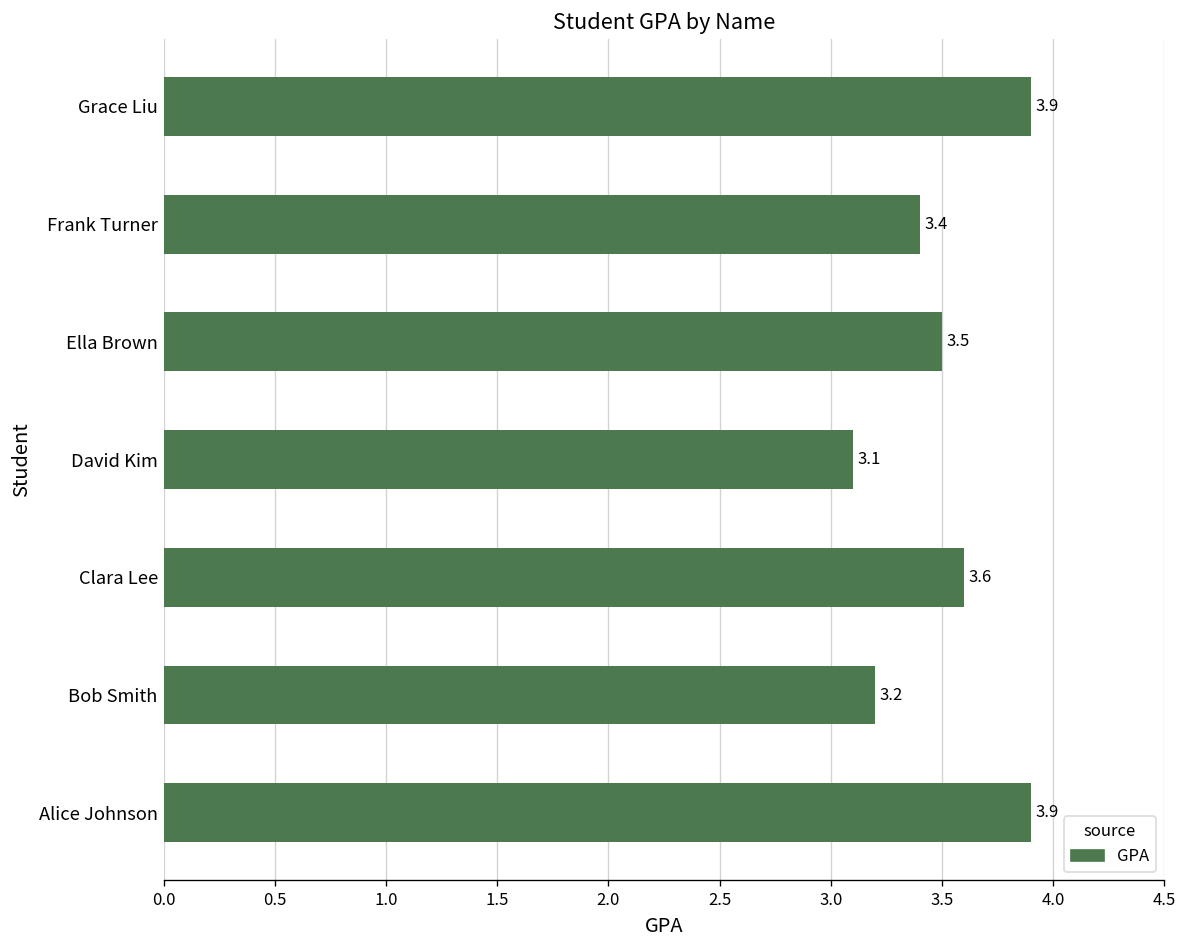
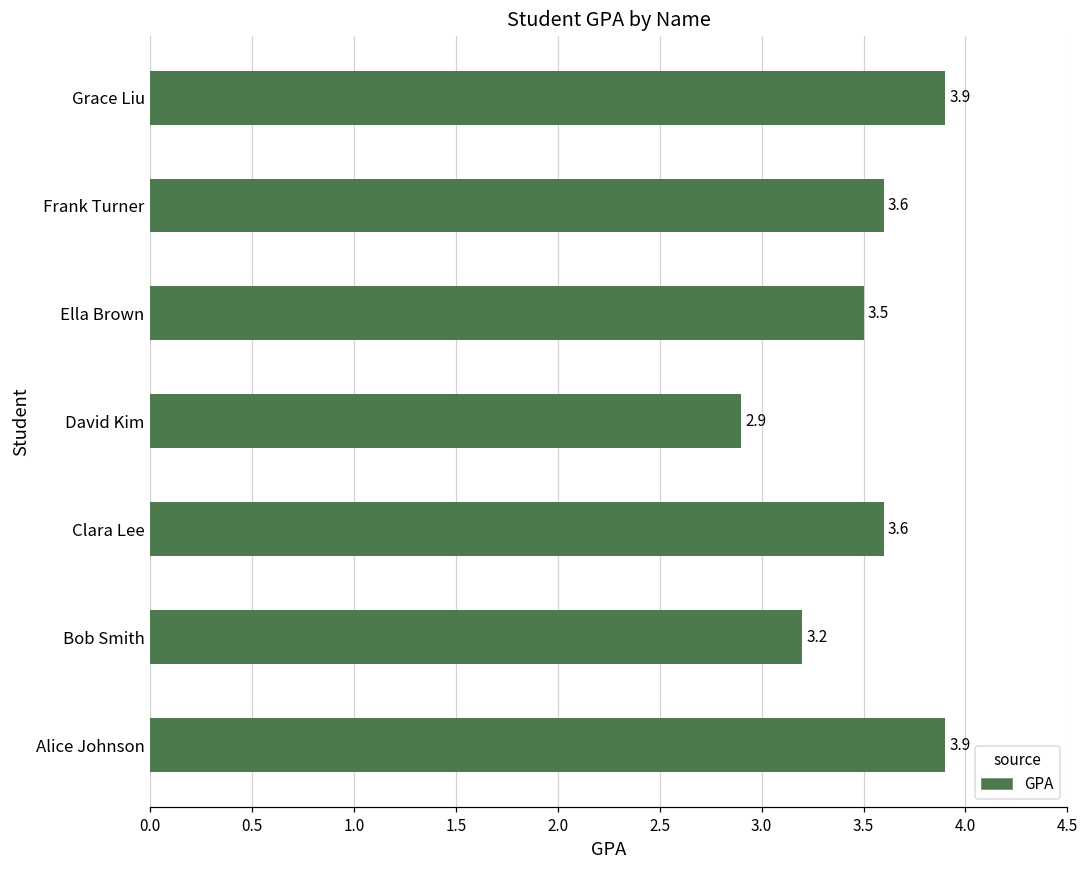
Frank Turner: 3.4 -> 3.6
David Kim: 3.1 -> 2.9
